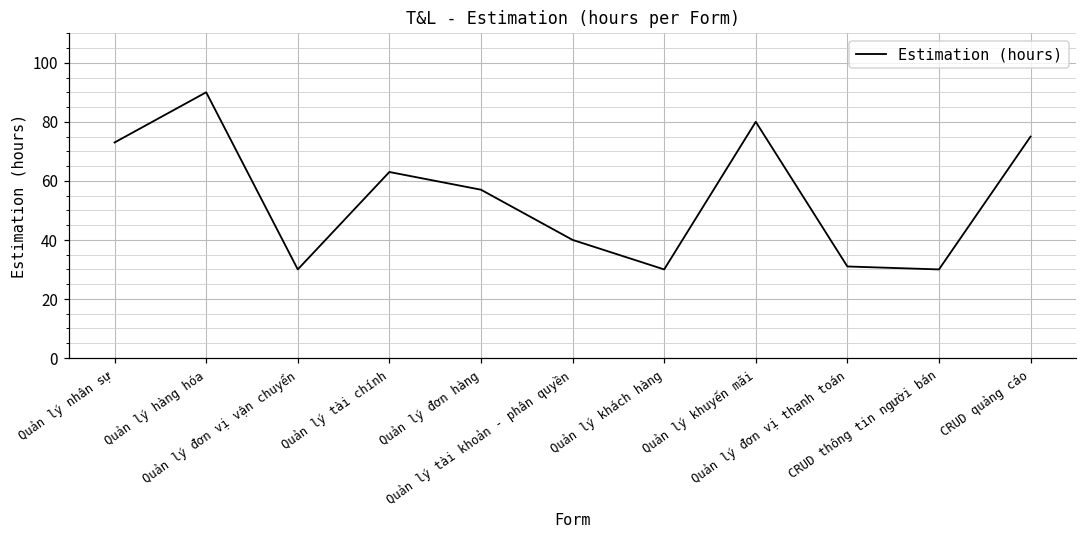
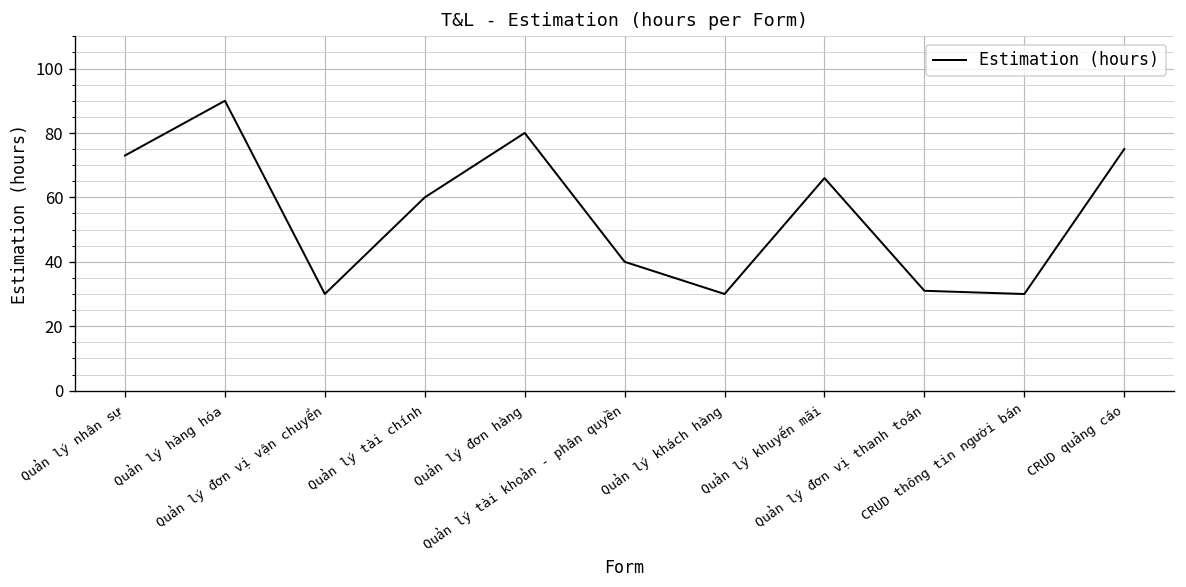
Quản lý tài chính: 63 -> 60
Quản lý đơn hàng: 57 -> 80
Quản lý khuyến mãi: 80 -> 66
